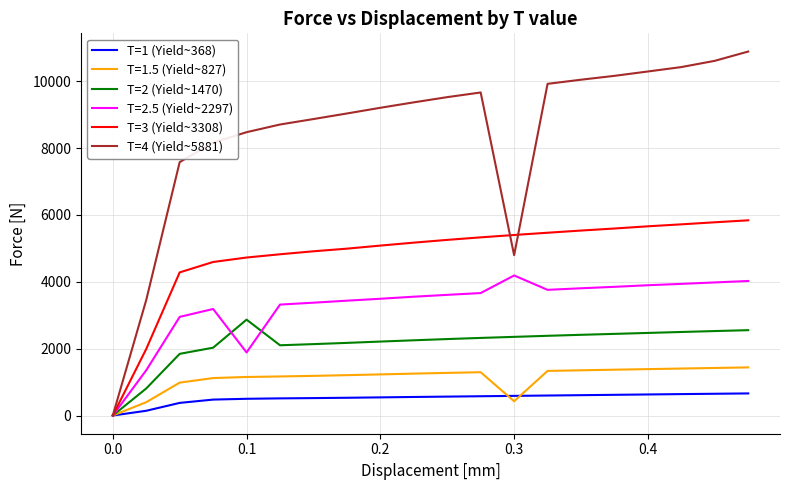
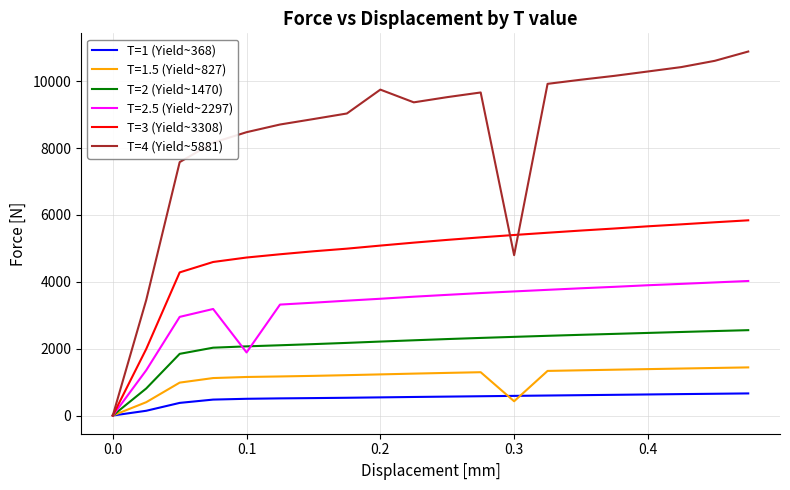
T=2 (Yield~1470), 0.1: 2900 -> 2100
T=4 (Yield~5881), 0.2: 9200 -> 9700
T=2.5 (Yield~2297), 0.3: 4200 -> 3700
